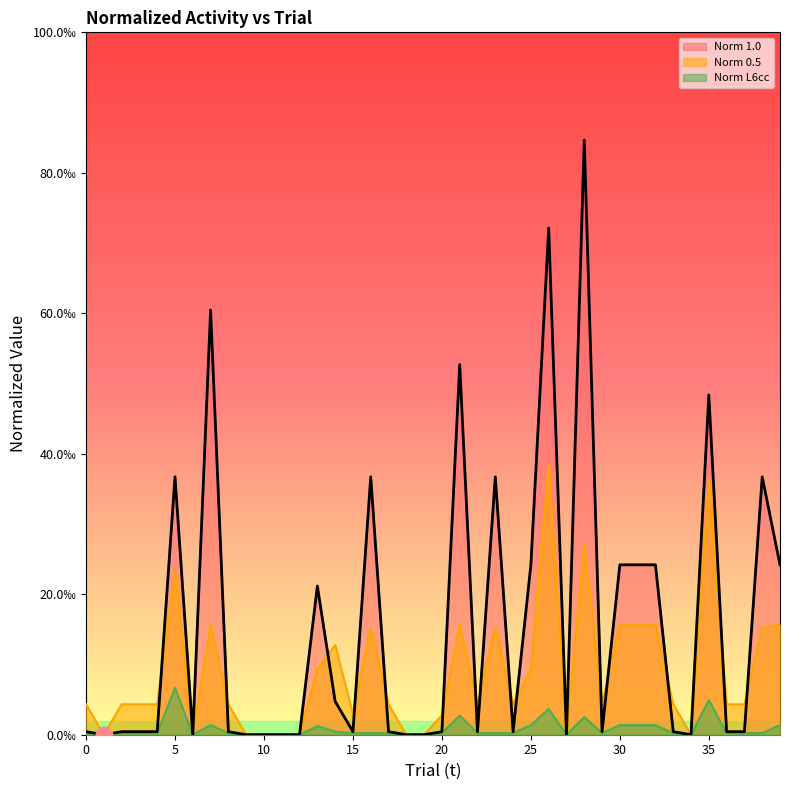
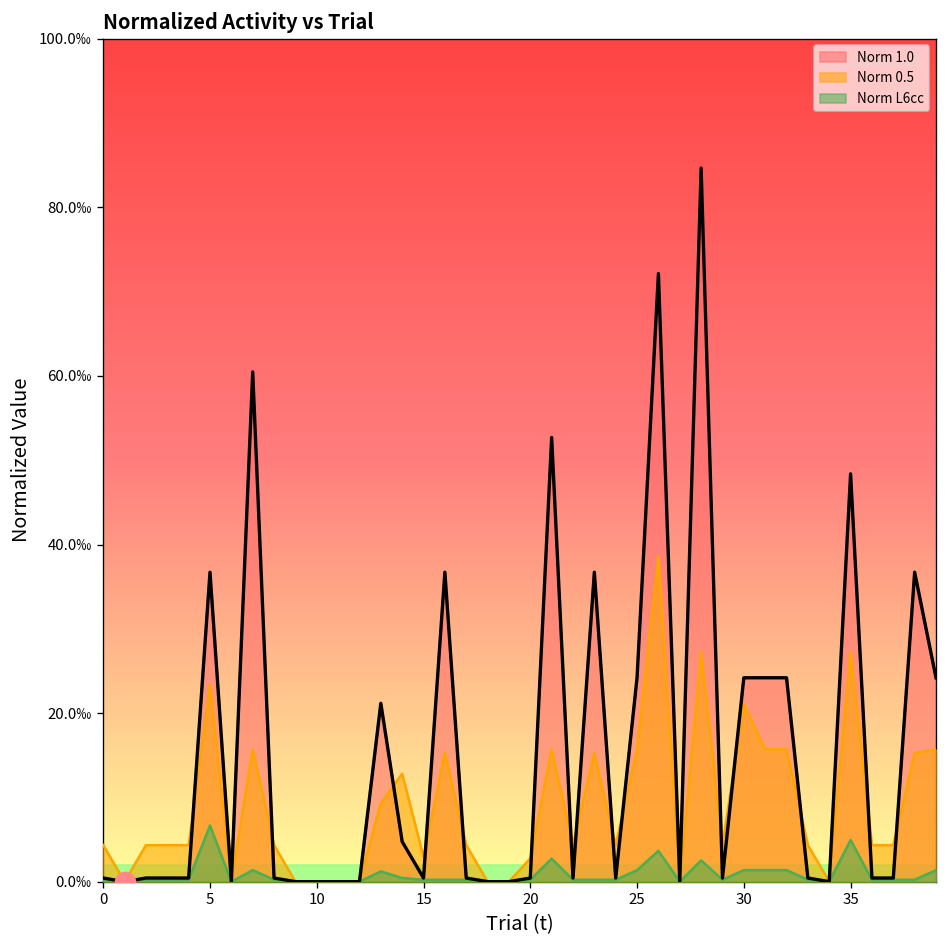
Norm 0.5, 25: 9‰ -> 16‰
Norm 0.5, 30: 16‰ -> 21‰
Norm 0.5, 35: 36‰ -> 27‰
